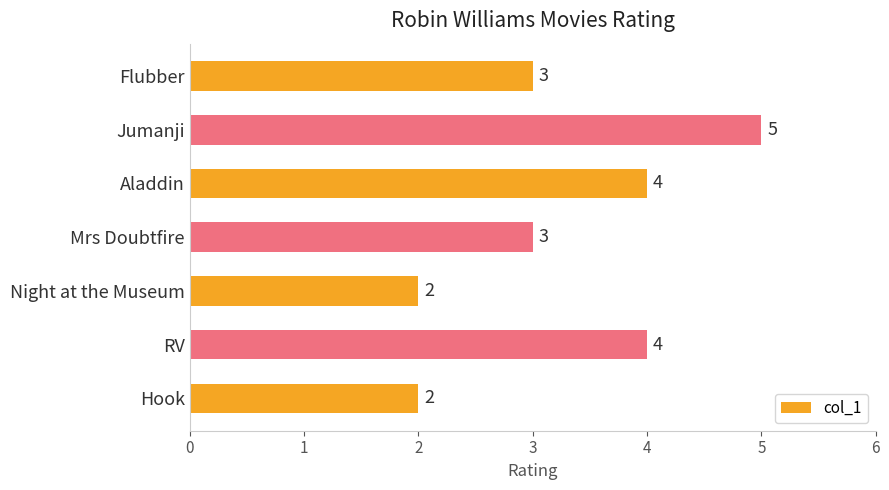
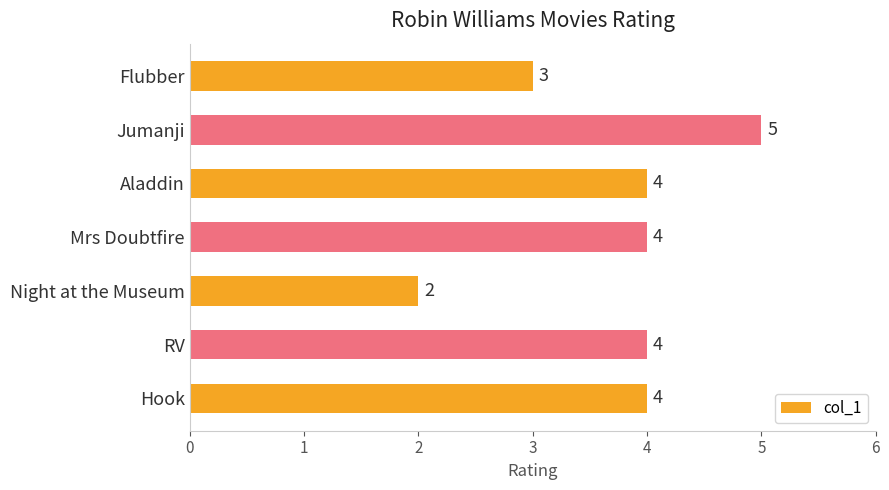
Mrs Doubtfire: 3 -> 4
Hook: 2 -> 4
